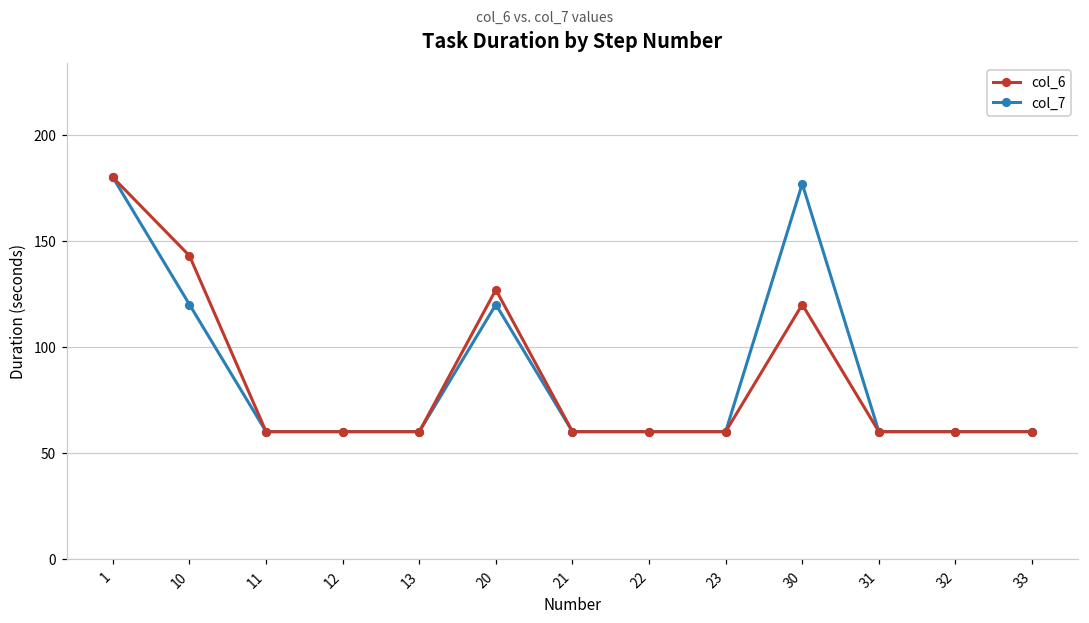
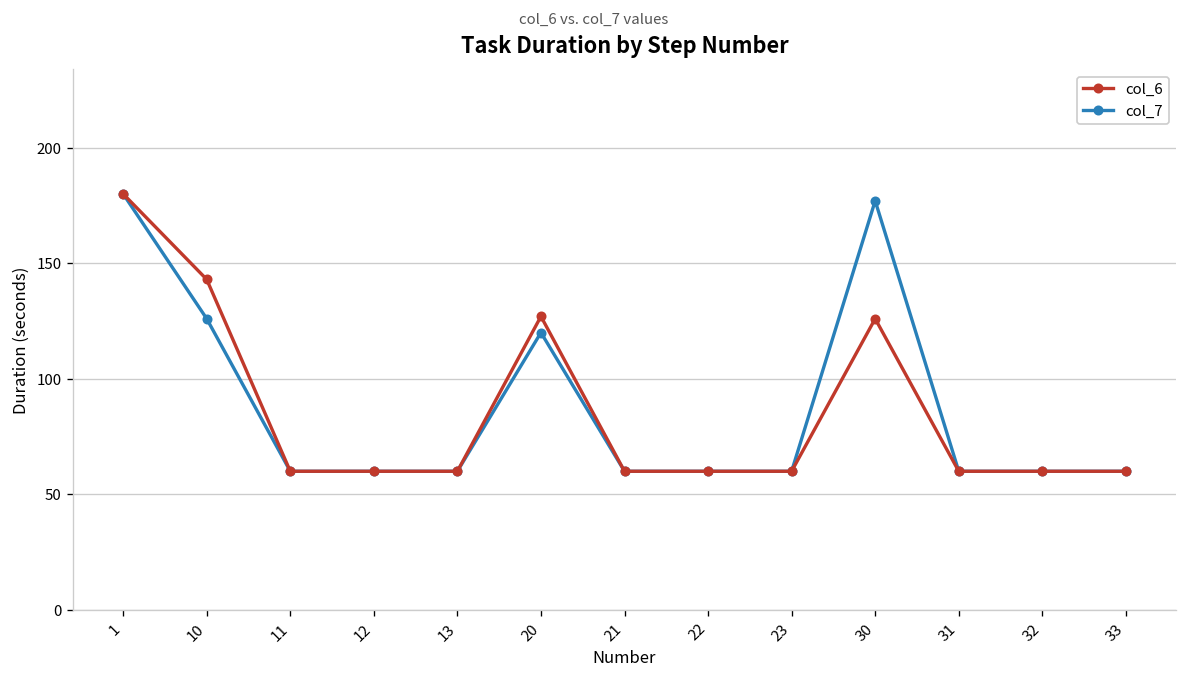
col_7, 10: 120 -> 126
col_6, 30: 120 -> 126
